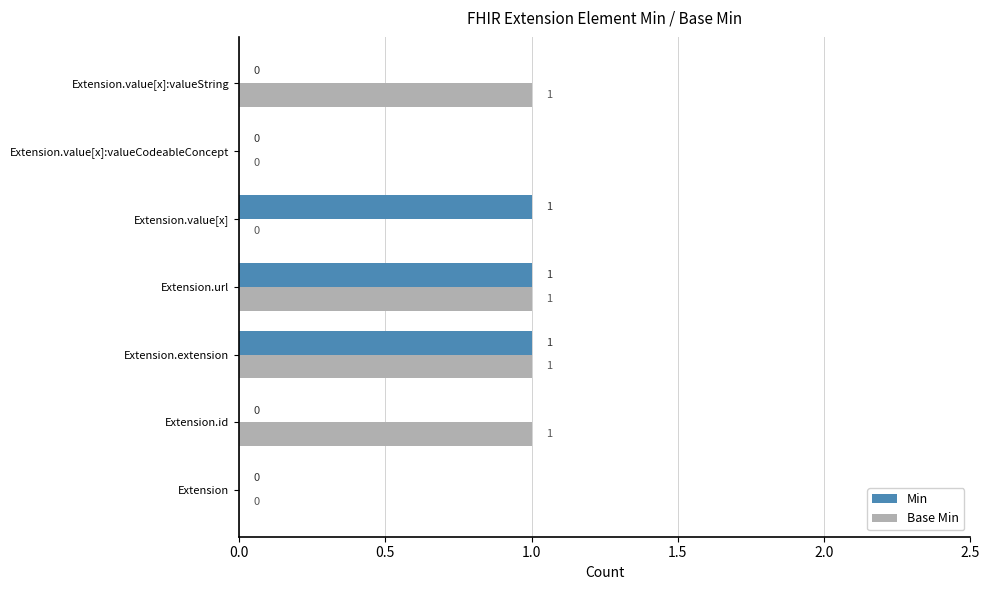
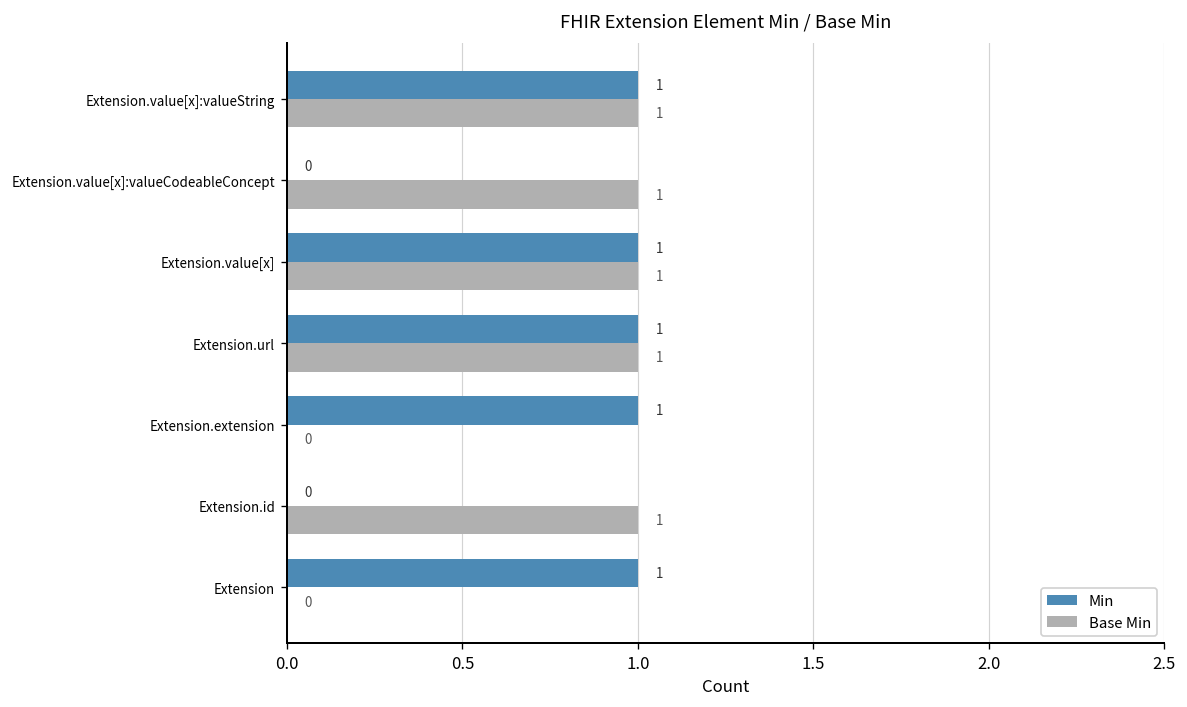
Min, Extension.value[x]:valueString: 0 -> 1
Base Min, Extension.value[x]:valueCodeableConcept: 0 -> 1
Base Min, Extension.value[x]: 0 -> 1
Base Min, Extension.extension: 1 -> 0
Min, Extension: 0 -> 1
